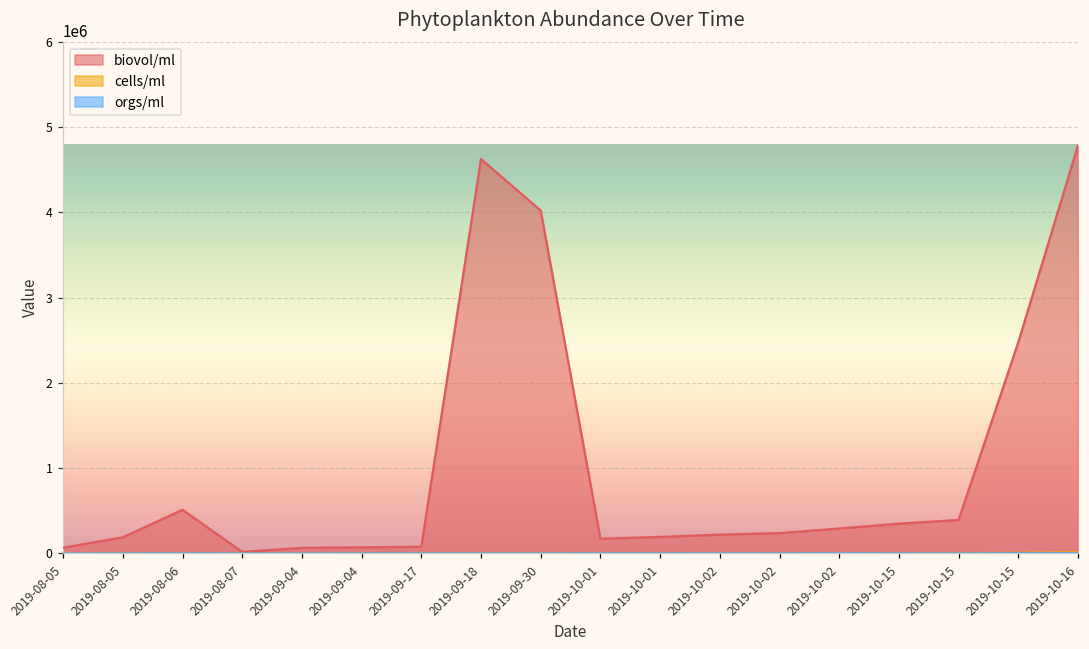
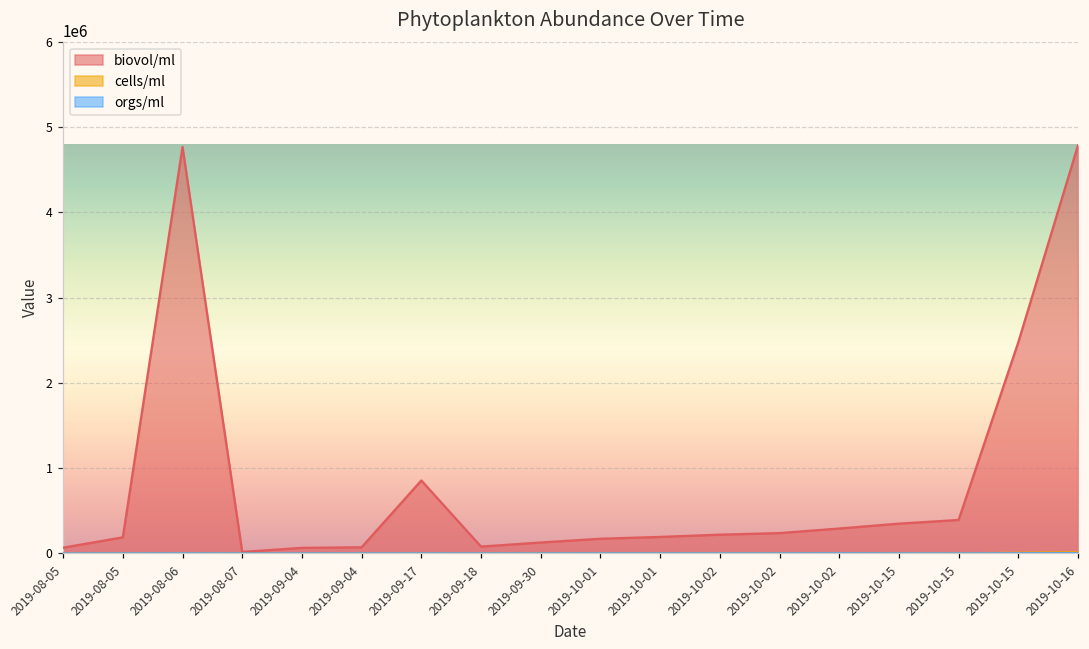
biovol/ml, 2019-08-06: 500000 -> 4800000
biovol/ml, 2019-09-17: 100000 -> 900000
biovol/ml, 2019-09-18: 4600000 -> 100000
biovol/ml, 2019-09-30: 4000000 -> 100000
